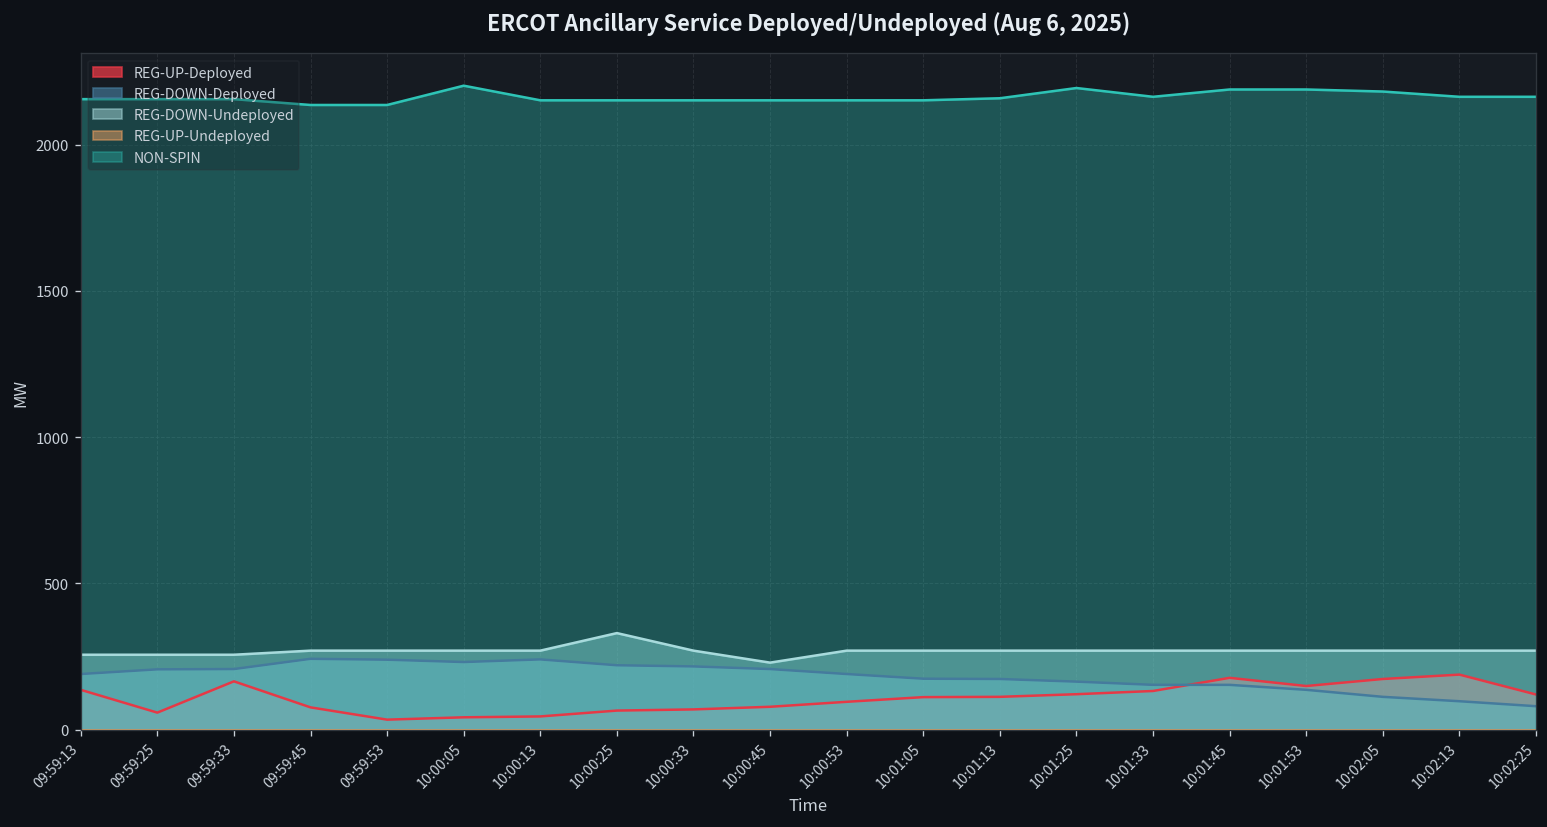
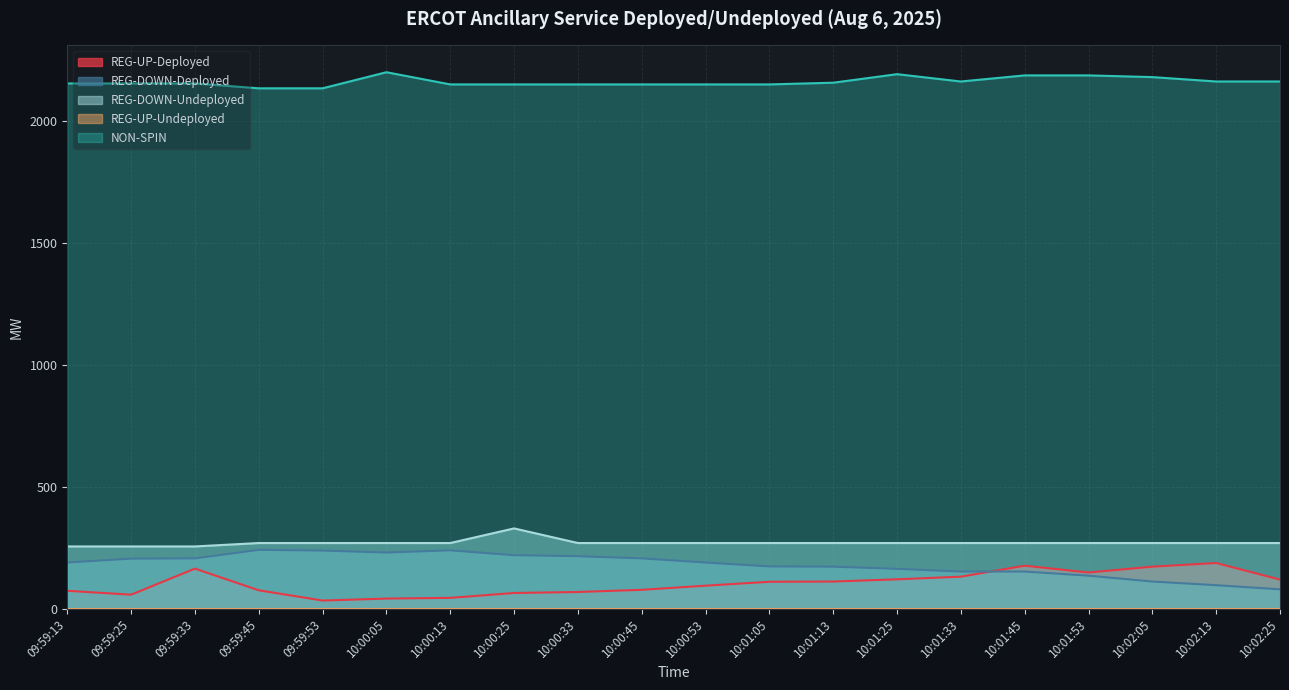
REG-UP-Deployed, 09:59:13: 140 -> 70
REG-DOWN-Undeployed, 10:00:45: 230 -> 270
